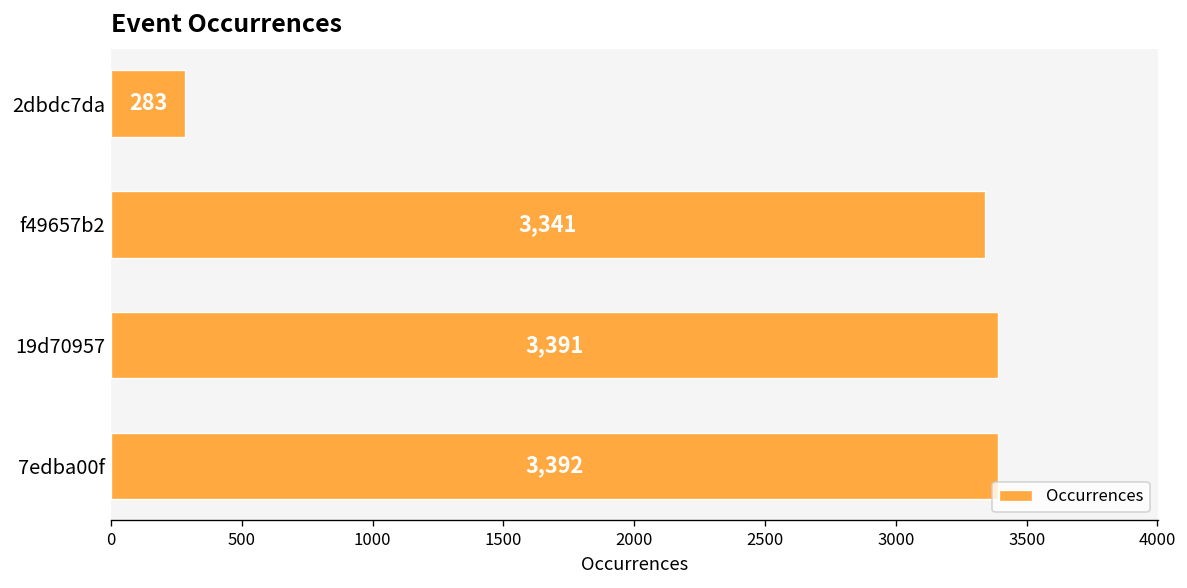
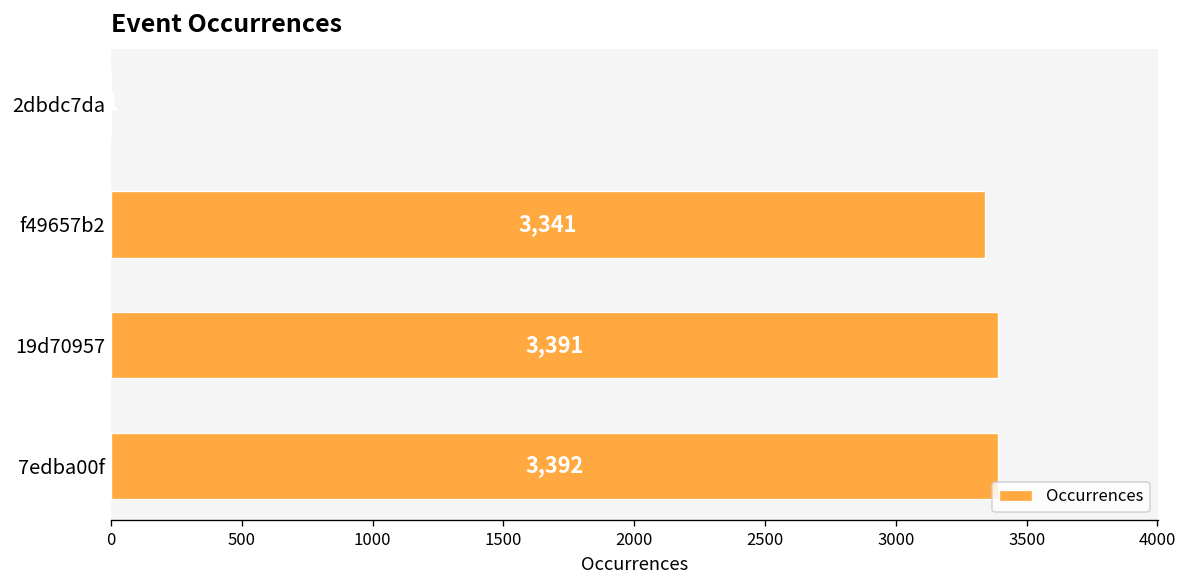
2dbdc7da: 280 -> 0
